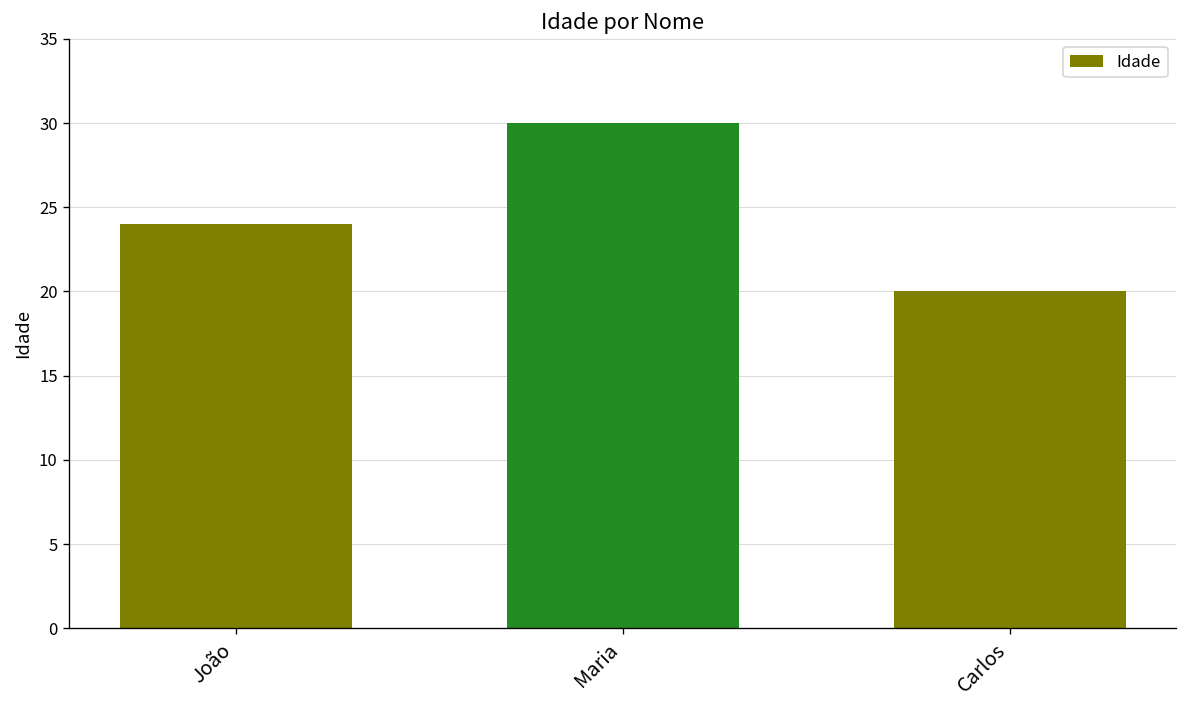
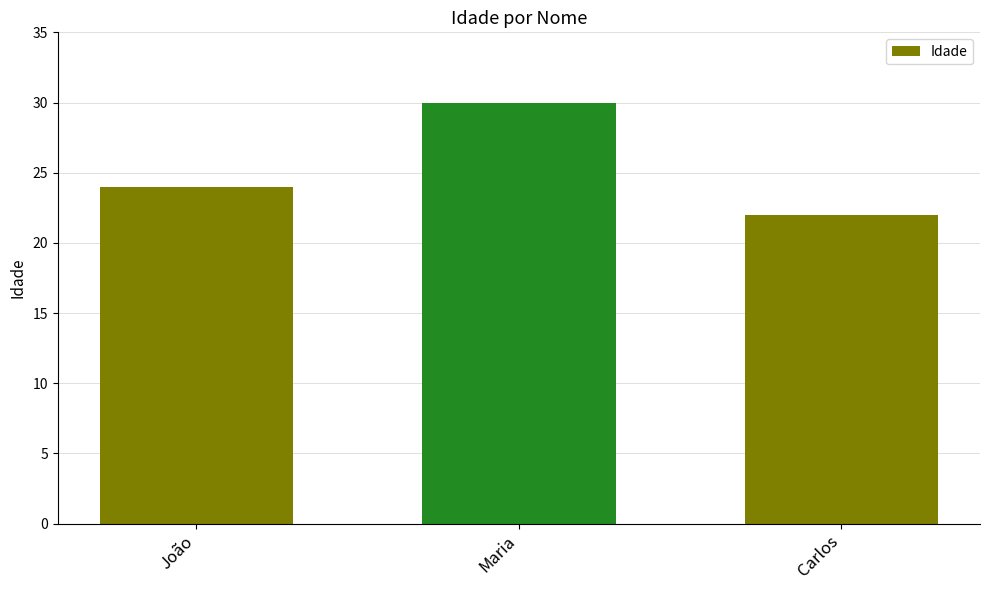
Carlos: 20 -> 22
